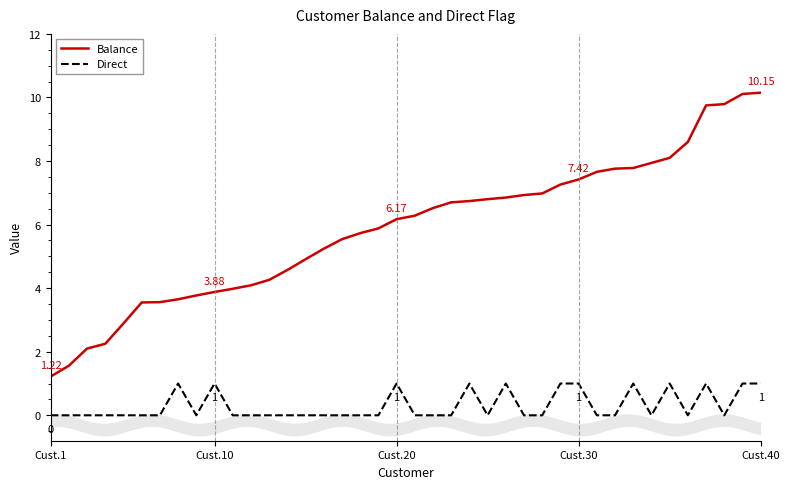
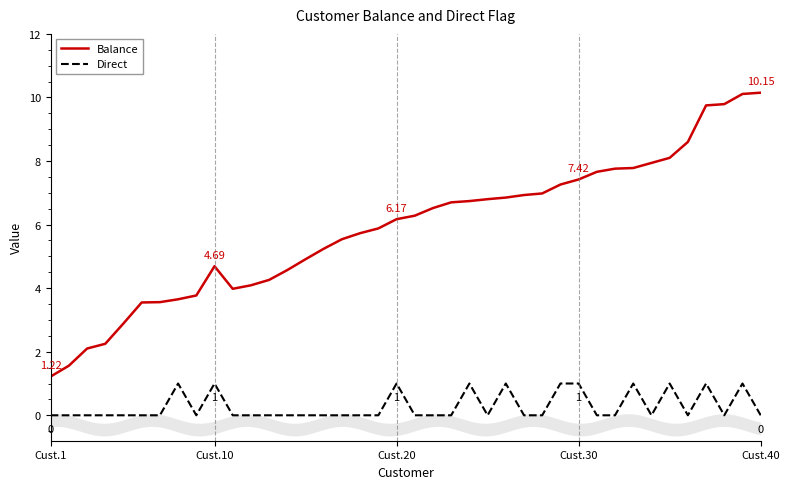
Balance, Cust.10: 3.88 -> 4.69
Direct, Cust.40: 1 -> 0
